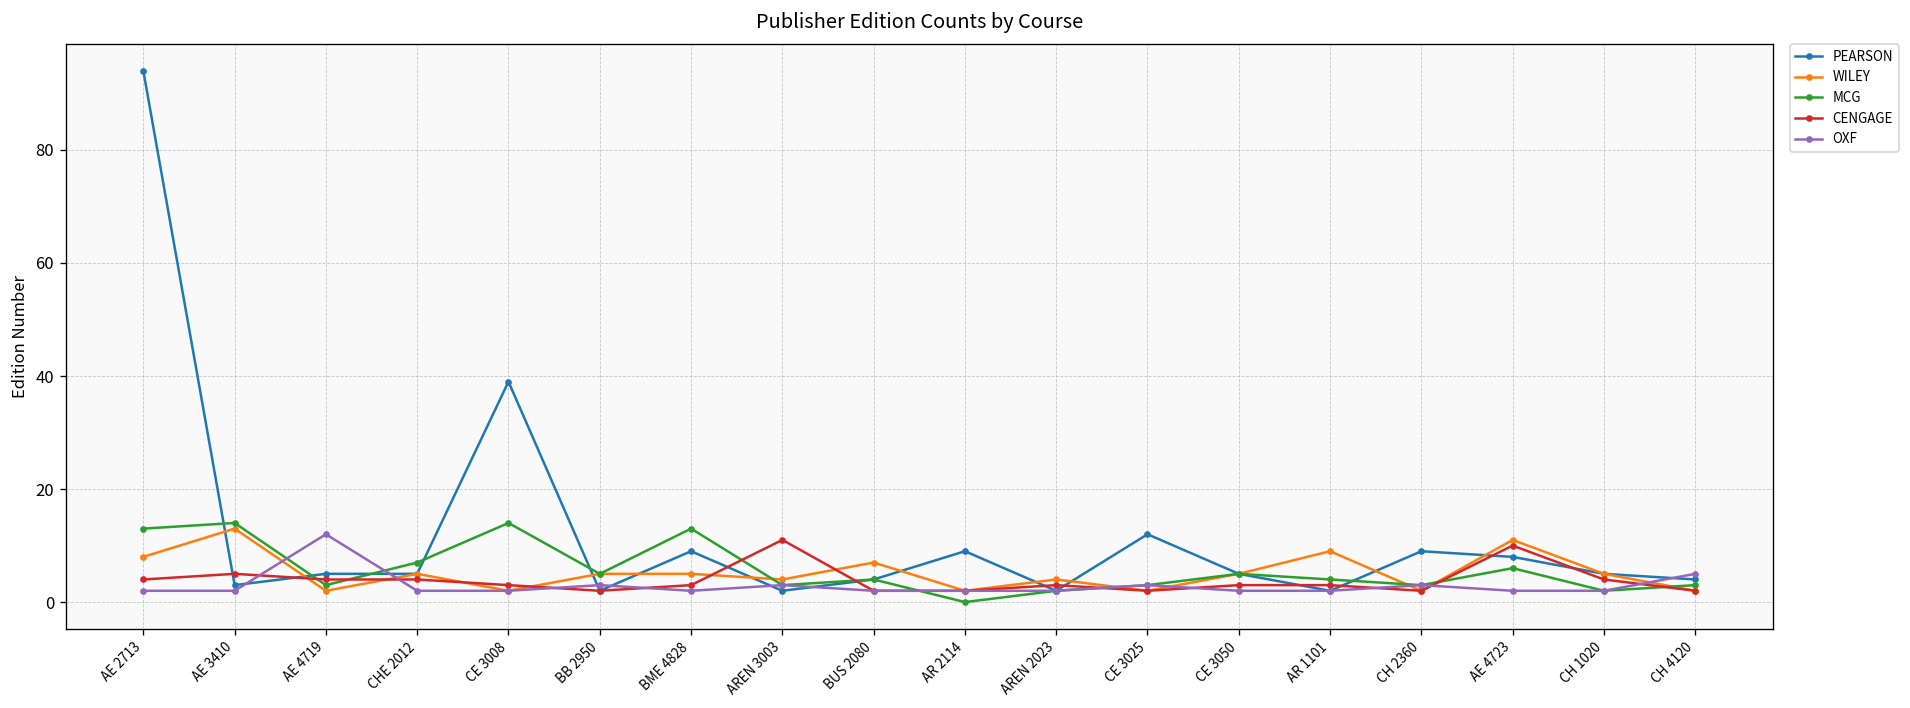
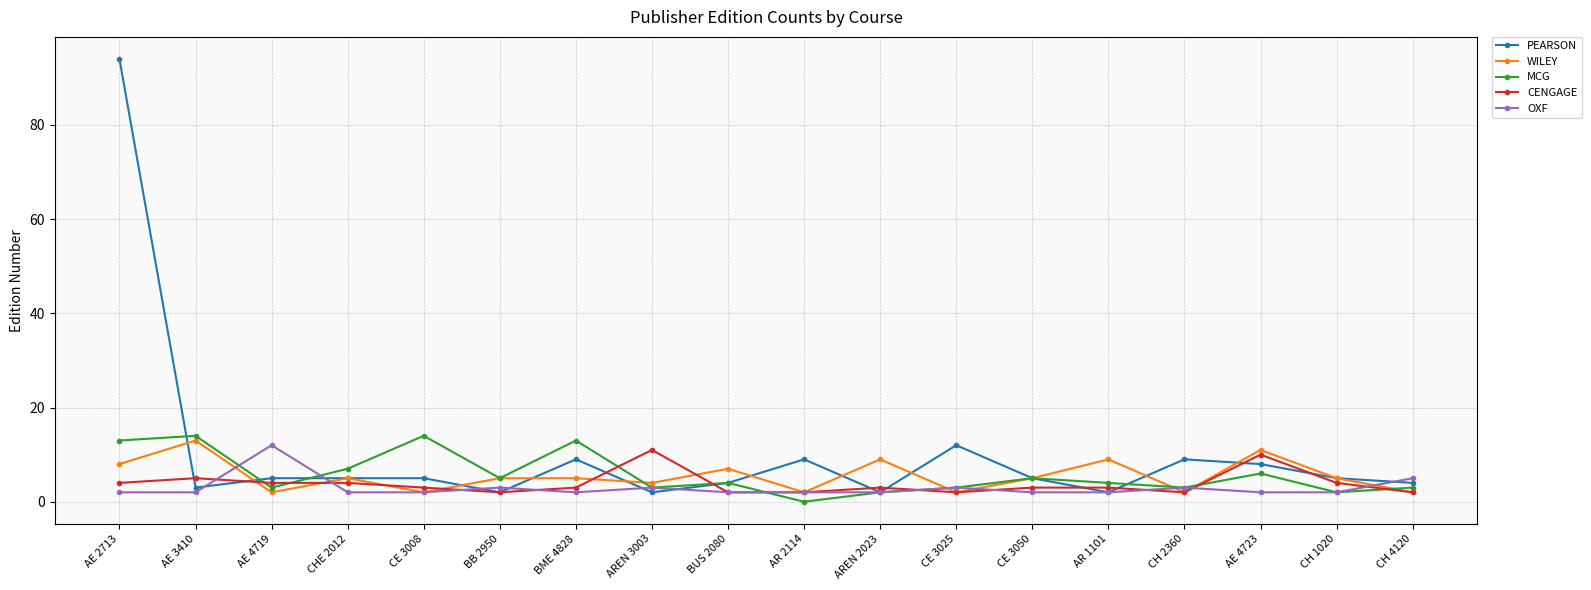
PEARSON, CE 3008: 39 -> 5
WILEY, AREN 2023: 4 -> 9
